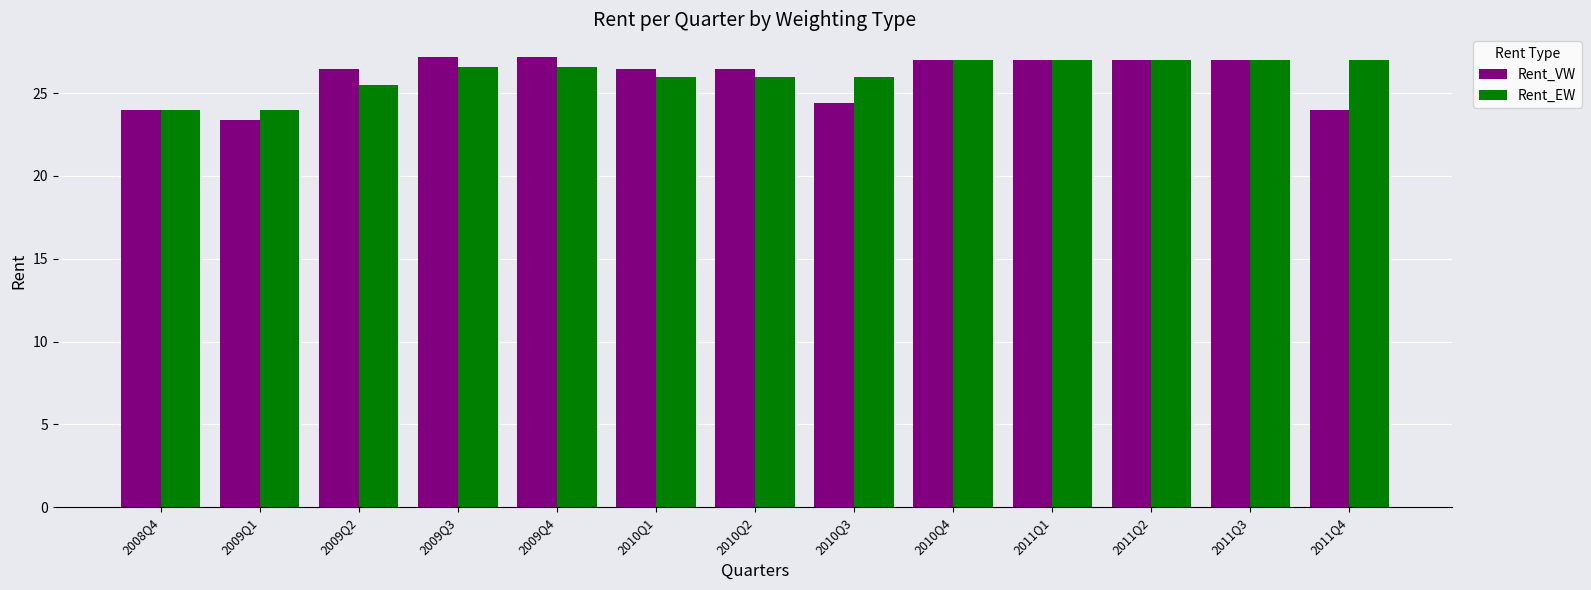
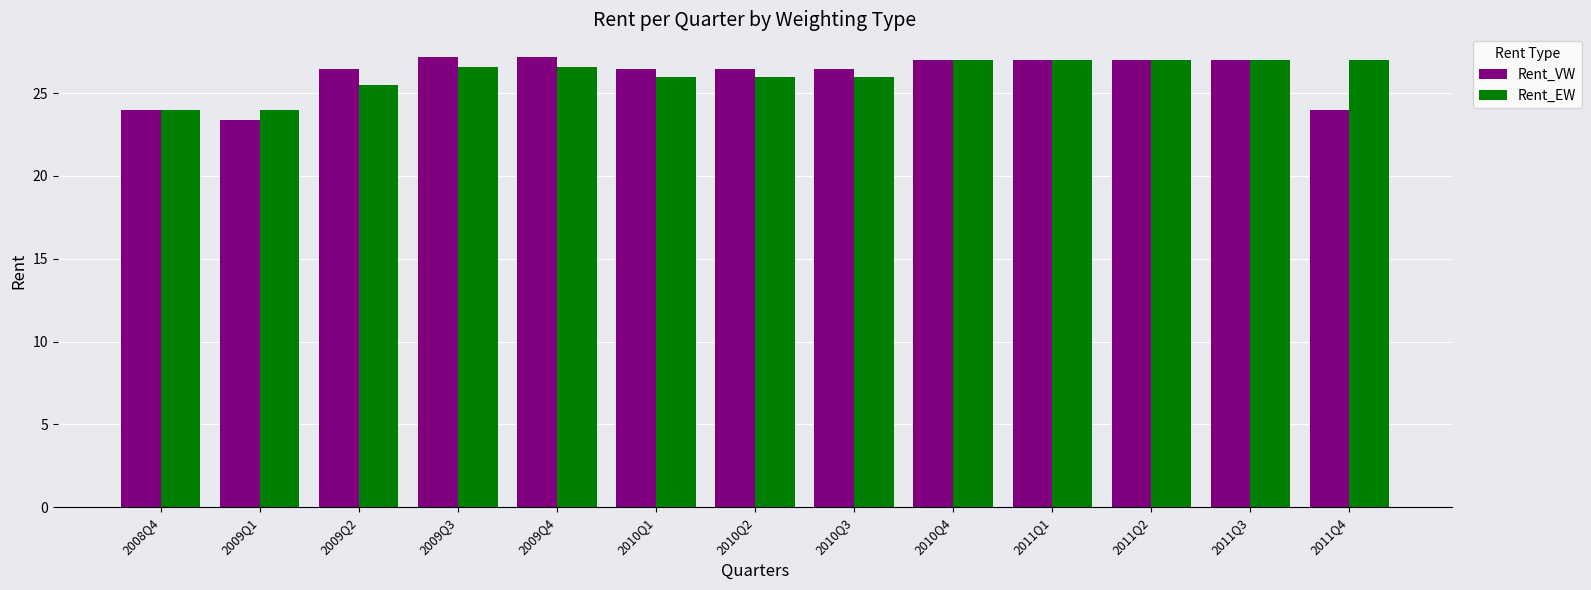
Rent_VW, 2010Q3: 24.4 -> 26.5
